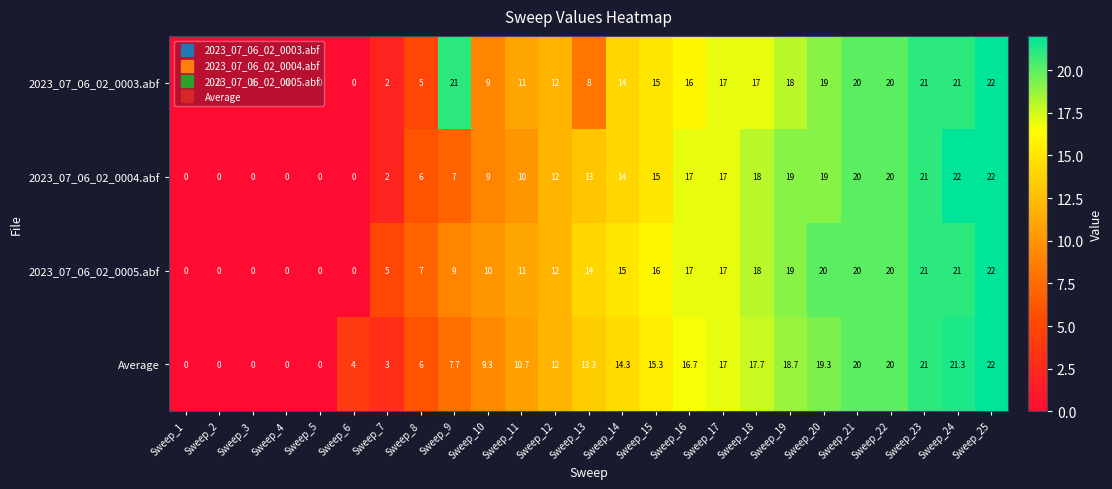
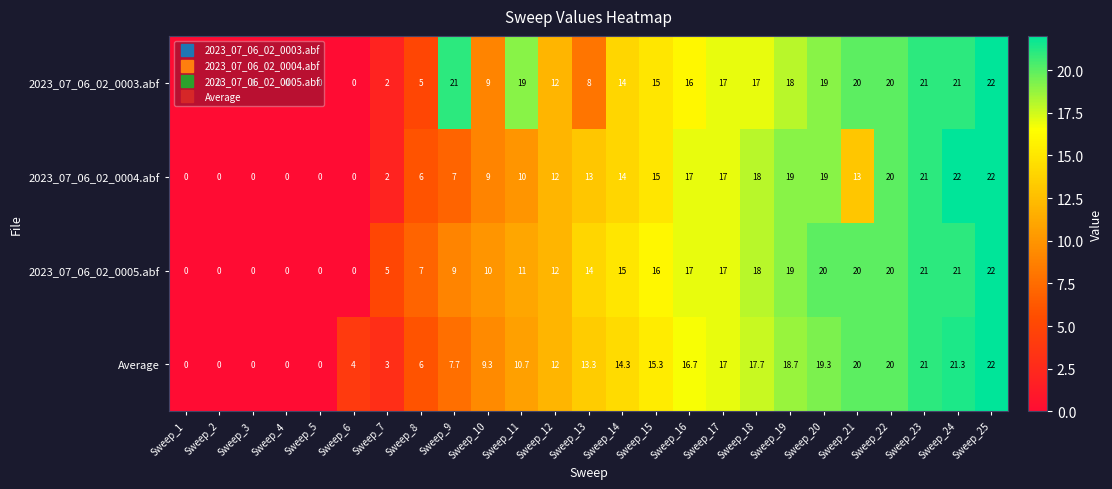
2023_07_06_02_0003.abf, Sweep_11: 11 -> 19
2023_07_06_02_0004.abf, Sweep_21: 20 -> 13
